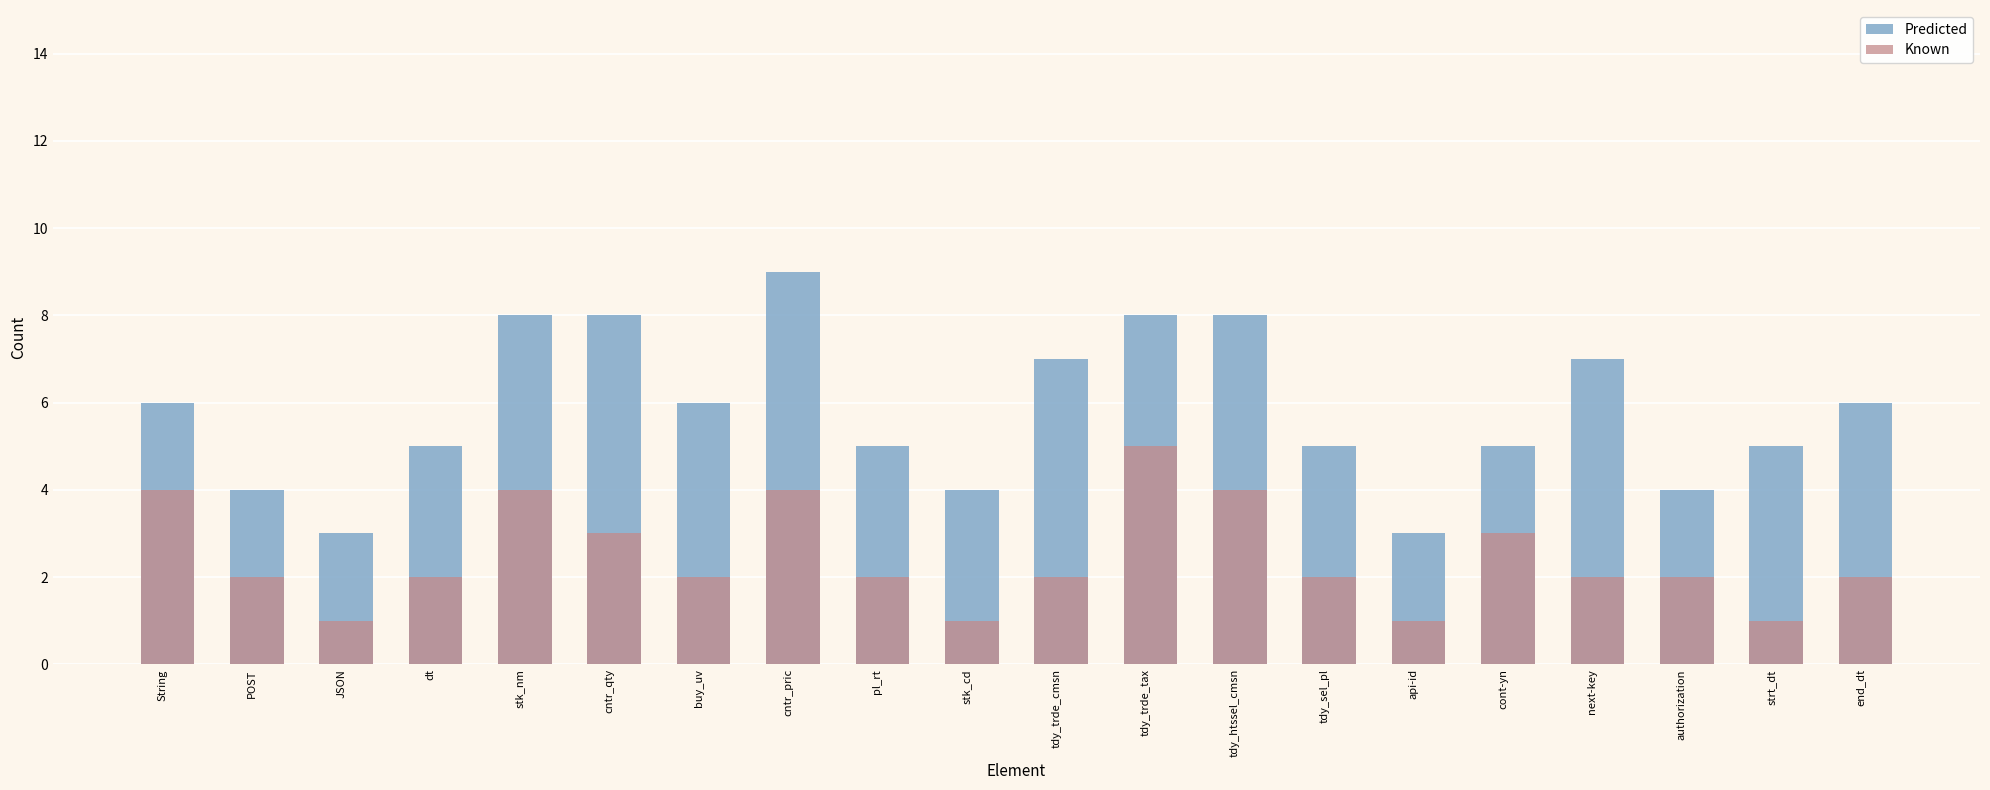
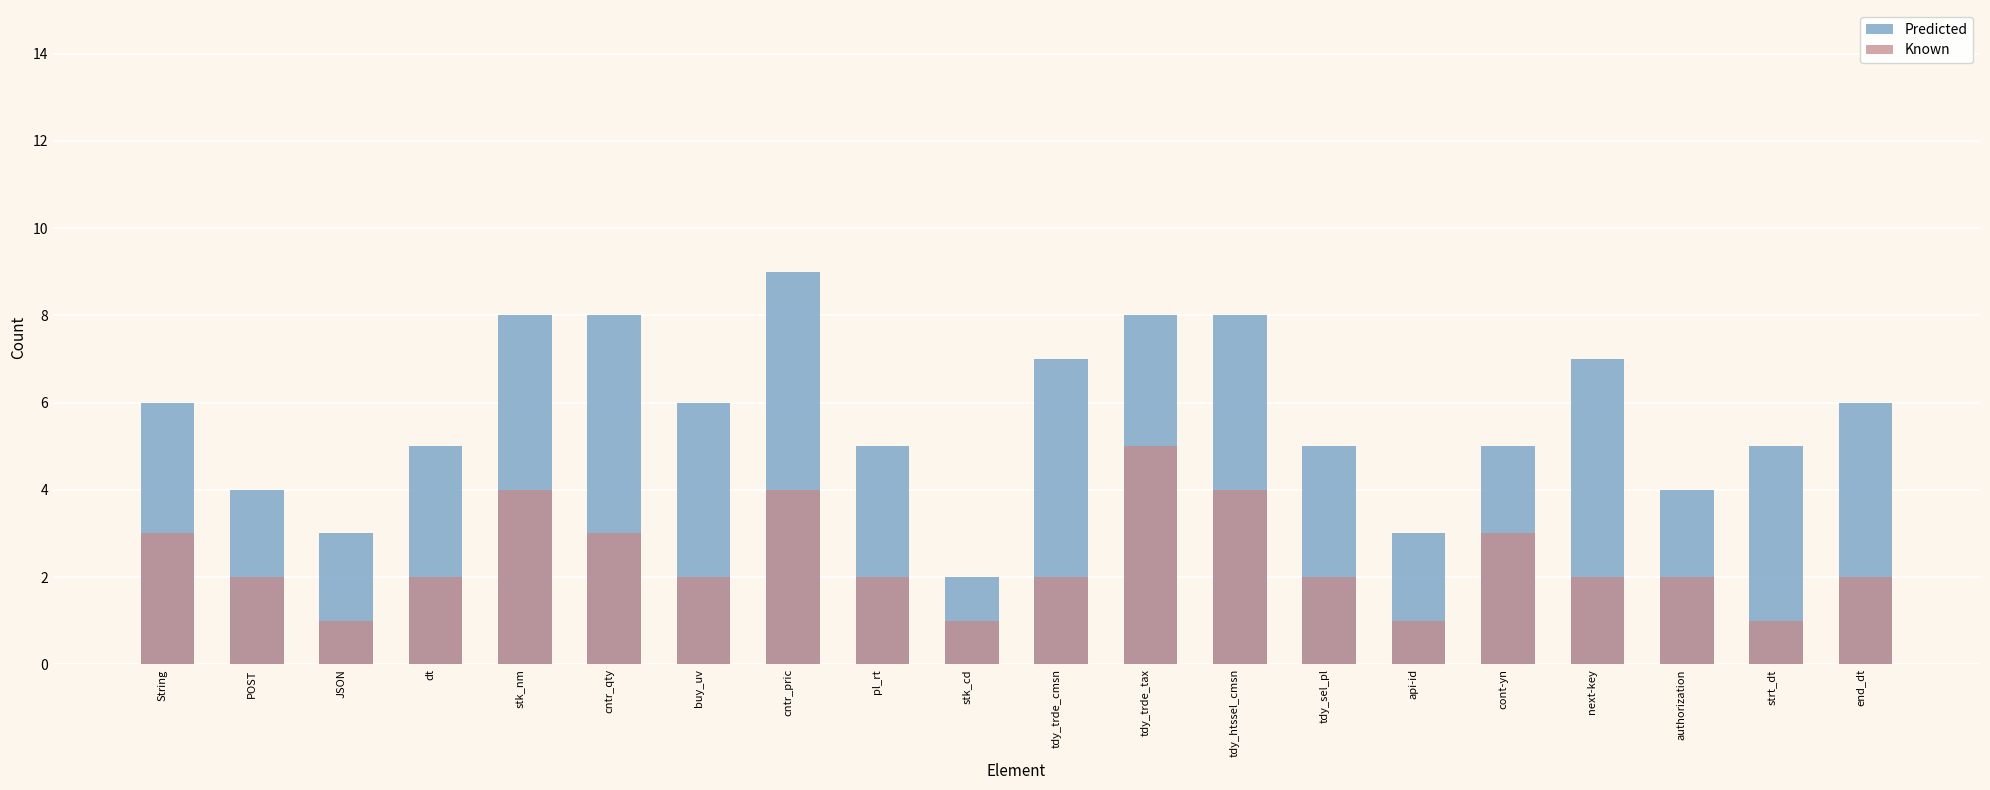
Known, String: 4 -> 3
Predicted, stk_cd: 4 -> 2
